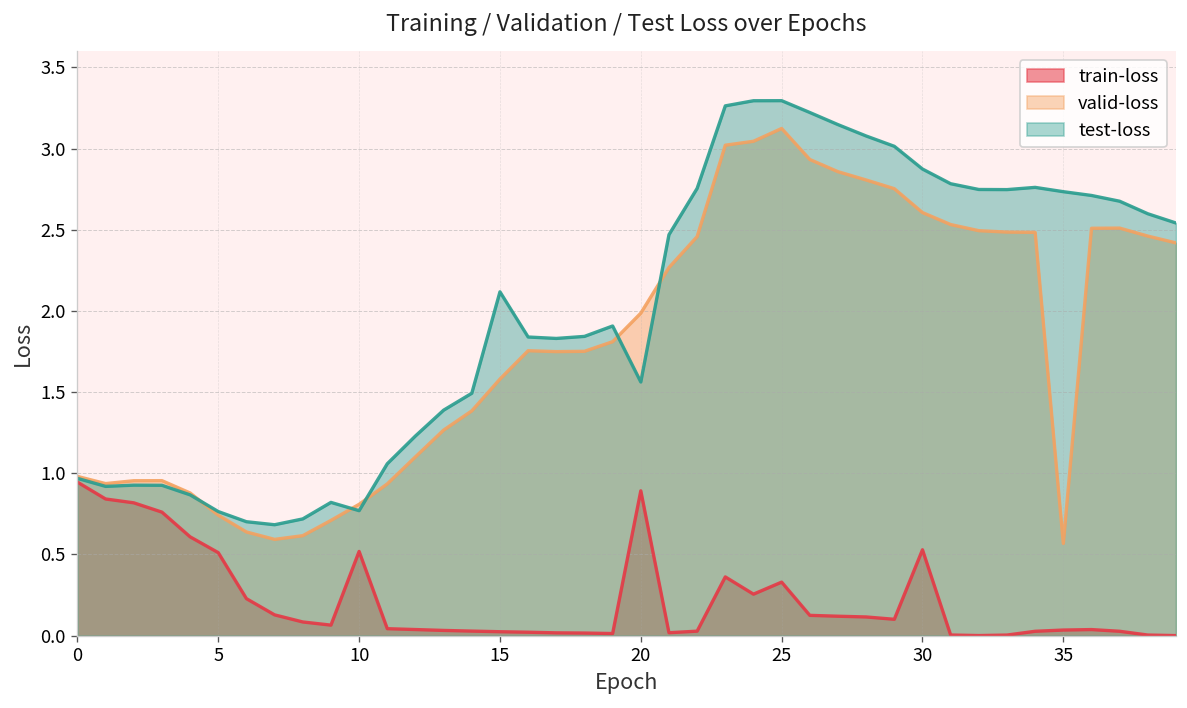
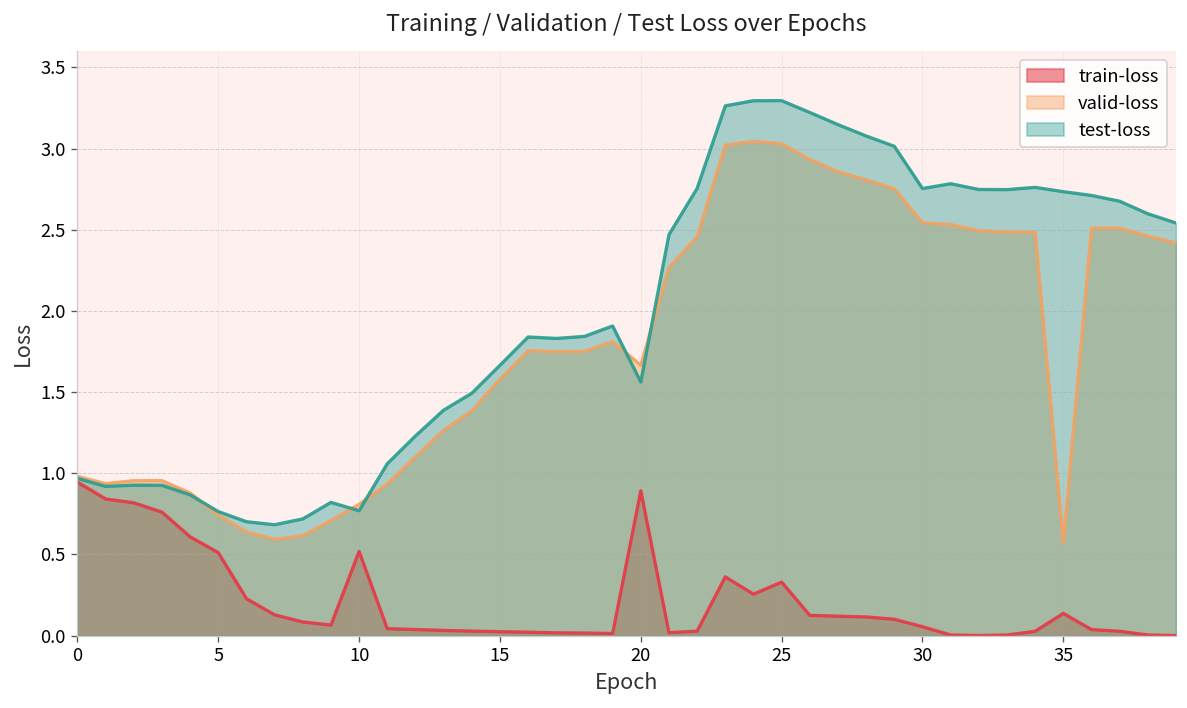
test-loss, 15: 2.12 -> 1.67
valid-loss, 20: 1.99 -> 1.67
valid-loss, 25: 3.12 -> 3.03
train-loss, 30: 0.53 -> 0.06
valid-loss, 30: 2.61 -> 2.54
test-loss, 30: 2.87 -> 2.75
train-loss, 35: 0.03 -> 0.14
